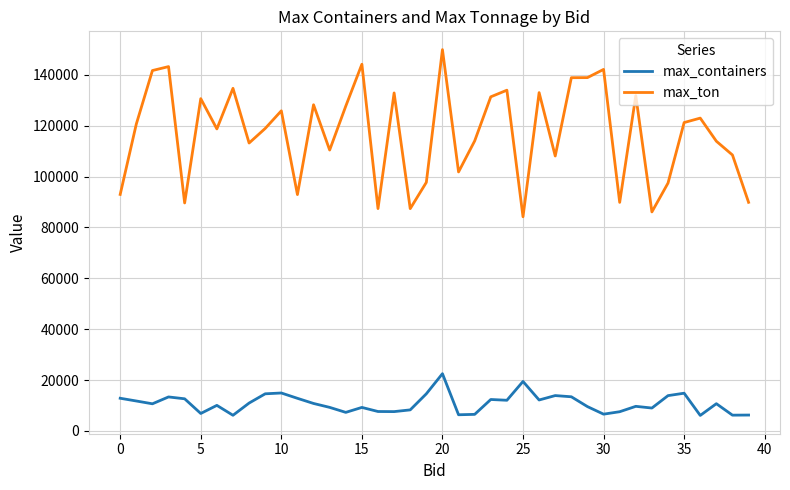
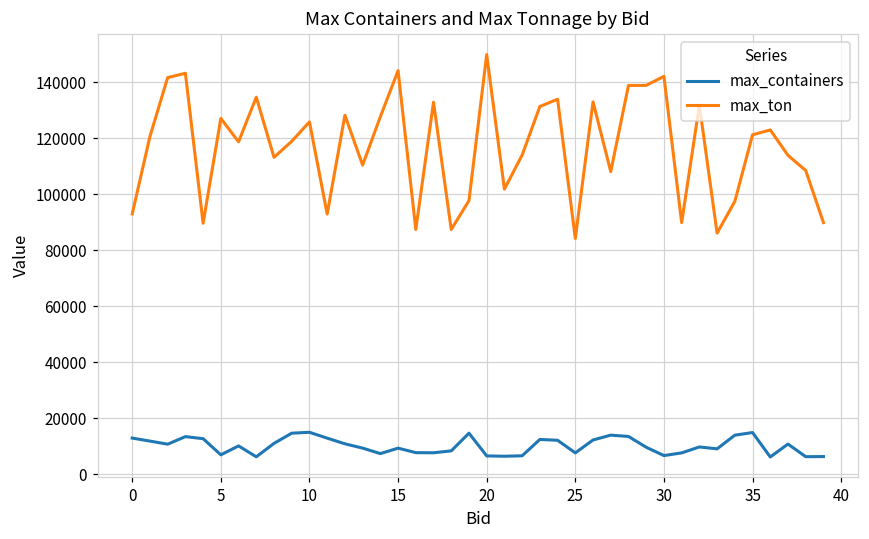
max_ton, 5: 131000 -> 127000
max_containers, 20: 23000 -> 6000
max_containers, 25: 19000 -> 8000
